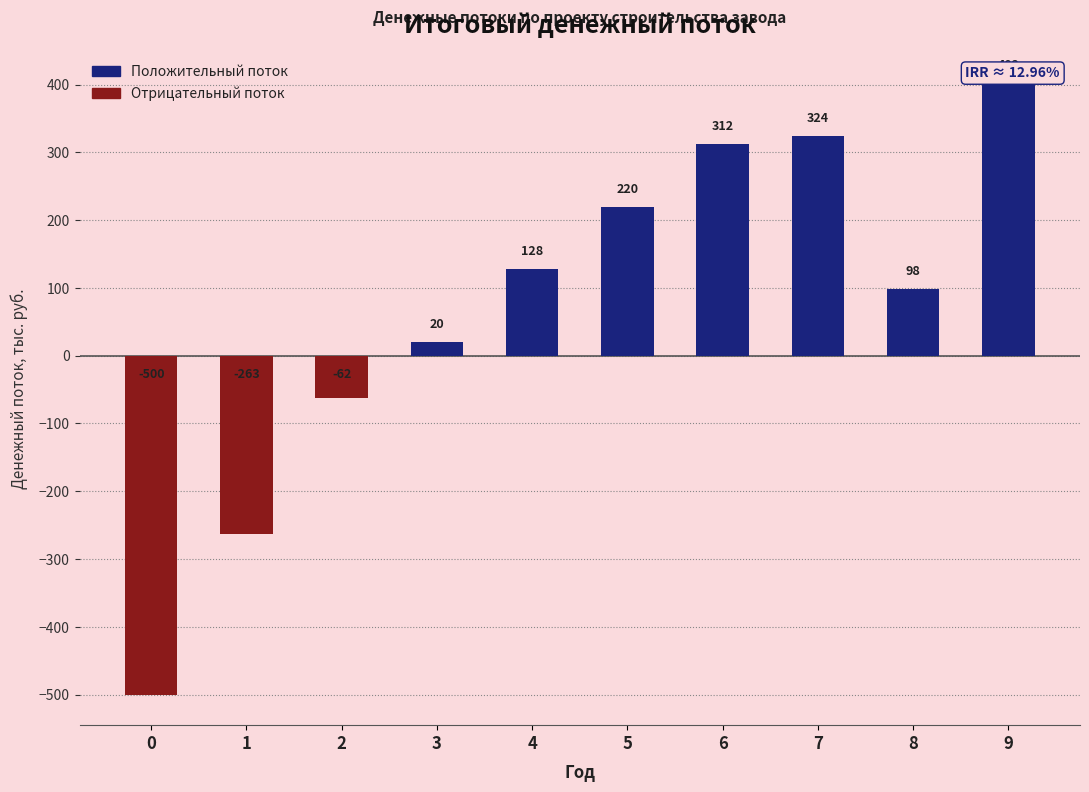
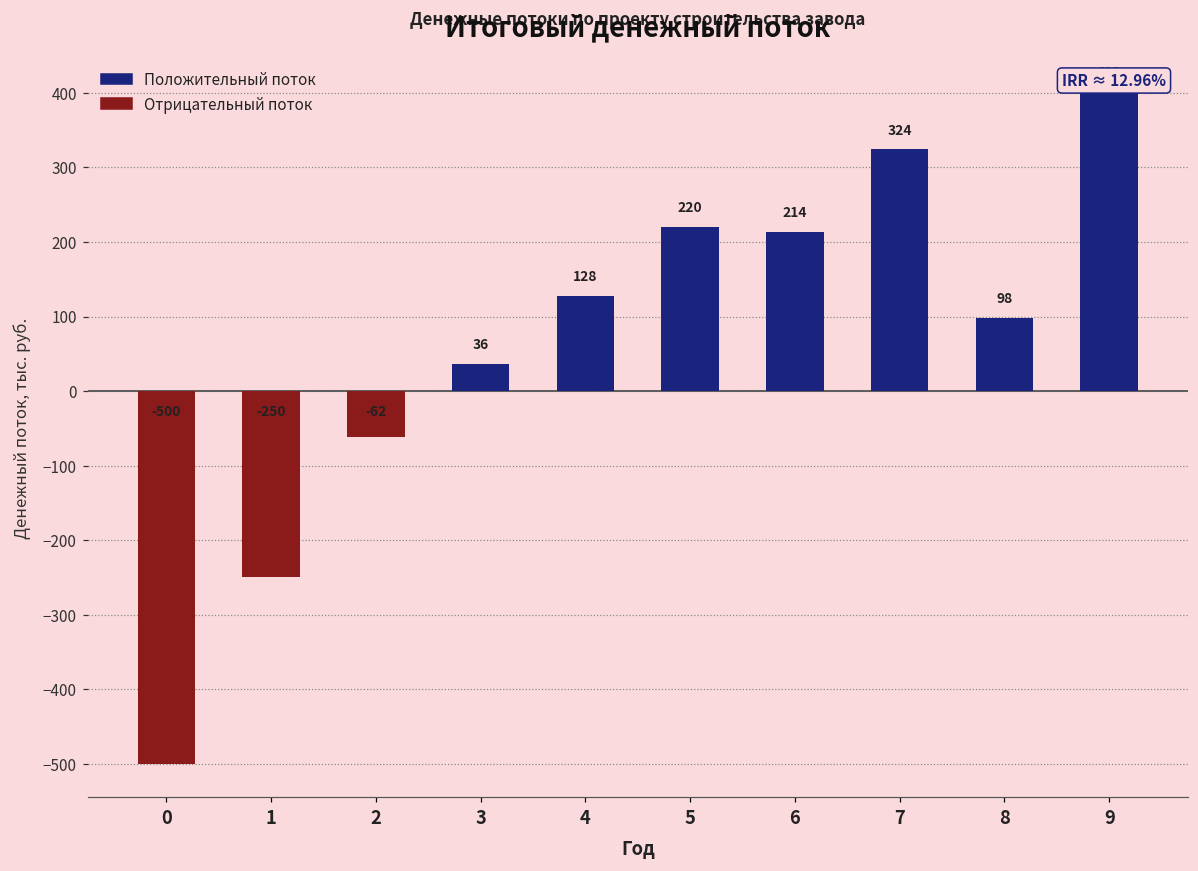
1: -263 -> -250
3: 20 -> 36
6: 312 -> 214
